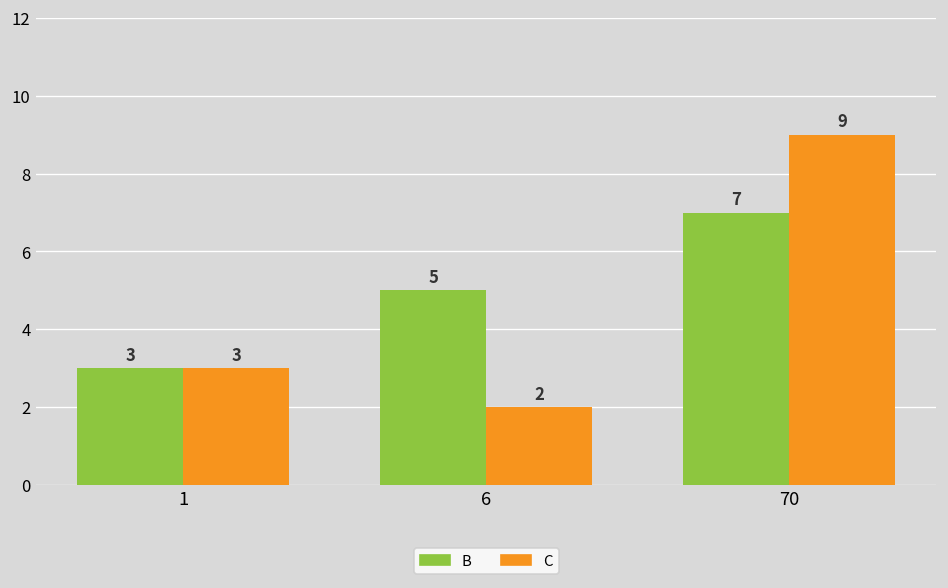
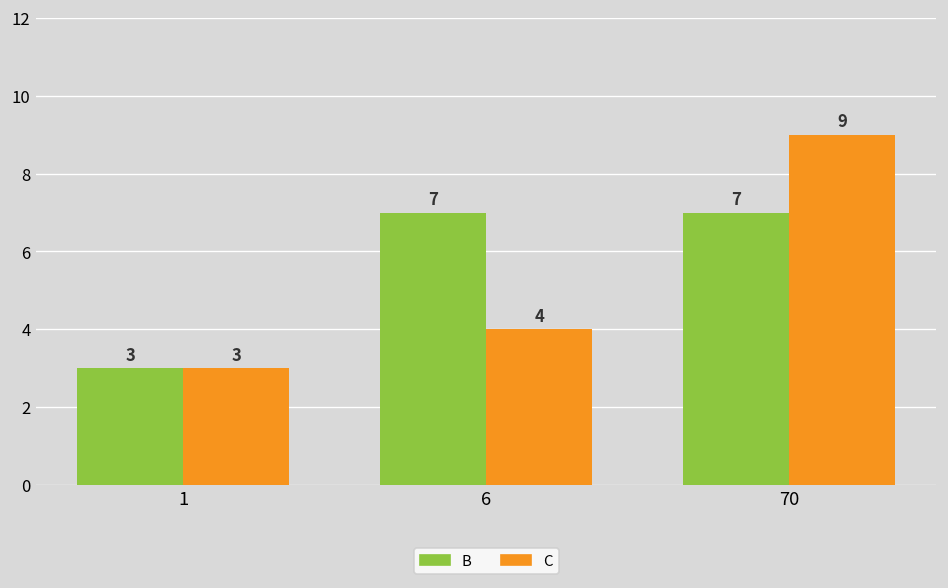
B, 6: 5 -> 7
C, 6: 2 -> 4
